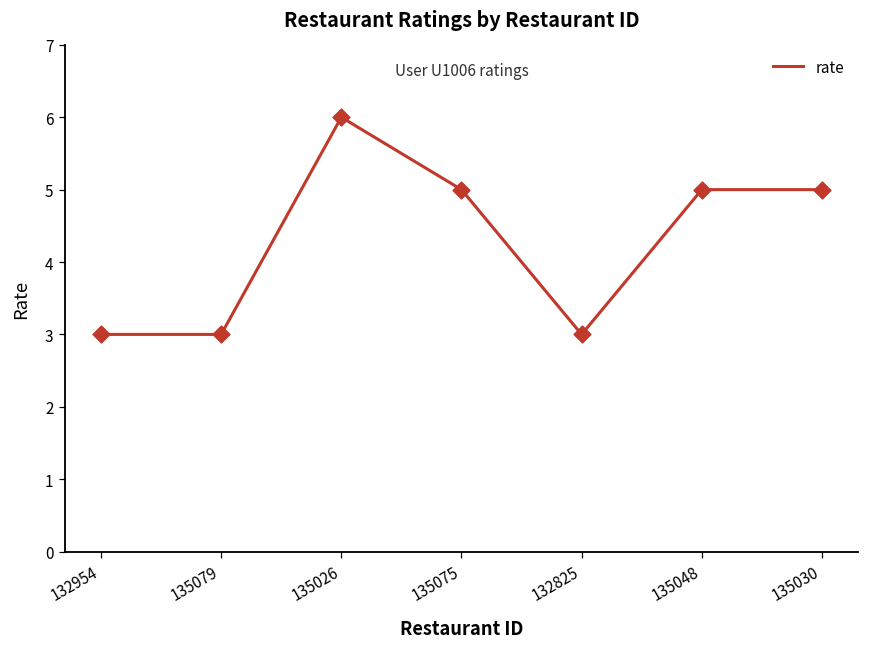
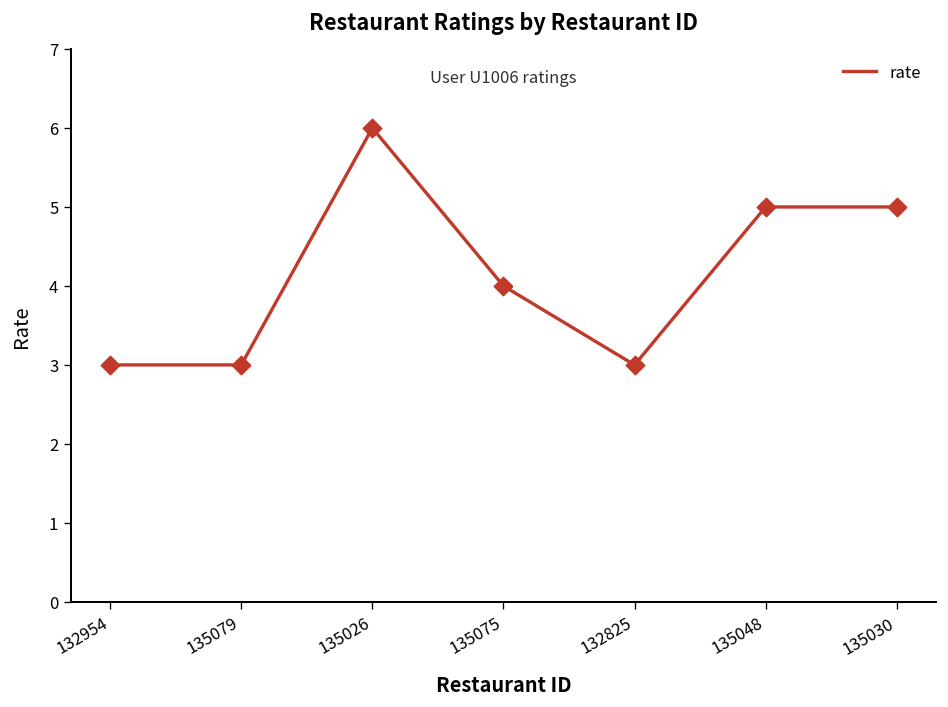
135075: 5 -> 4
